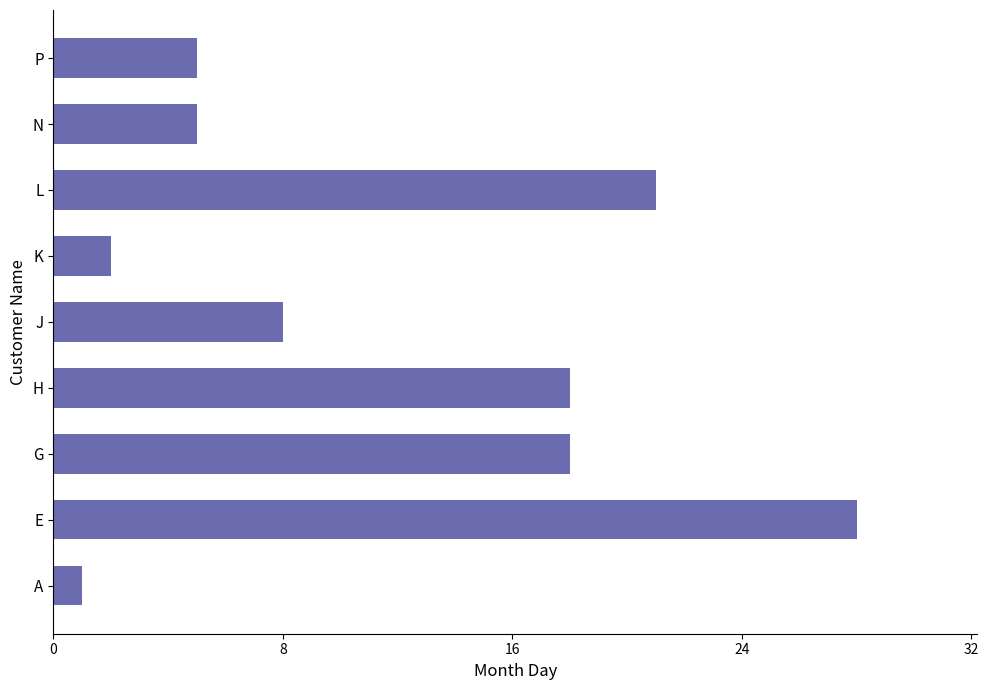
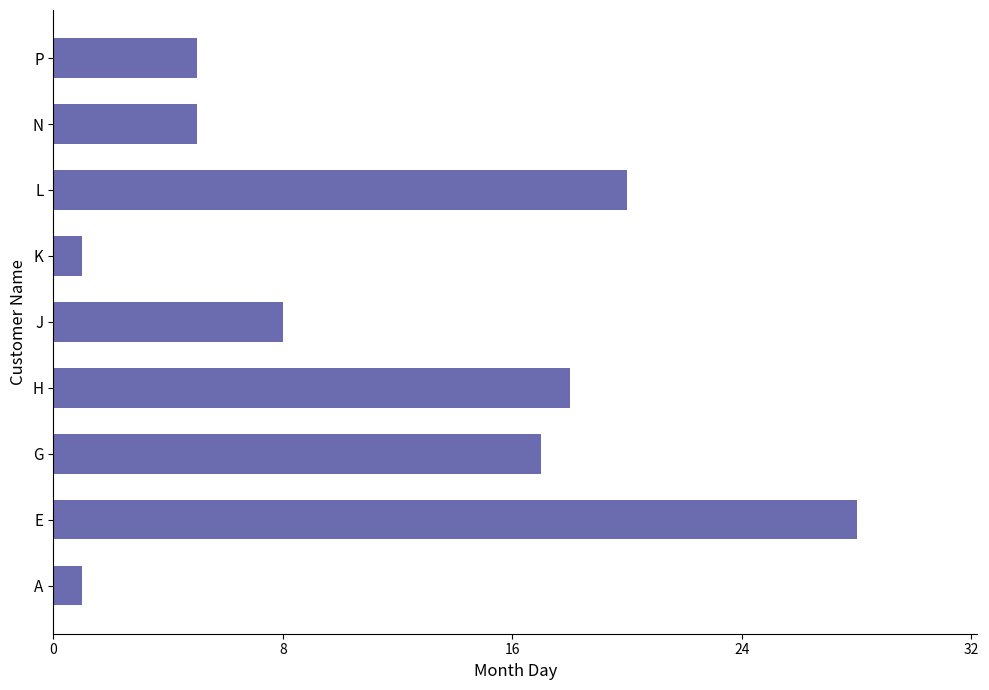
L: 21 -> 20
K: 2 -> 1
G: 18 -> 17
